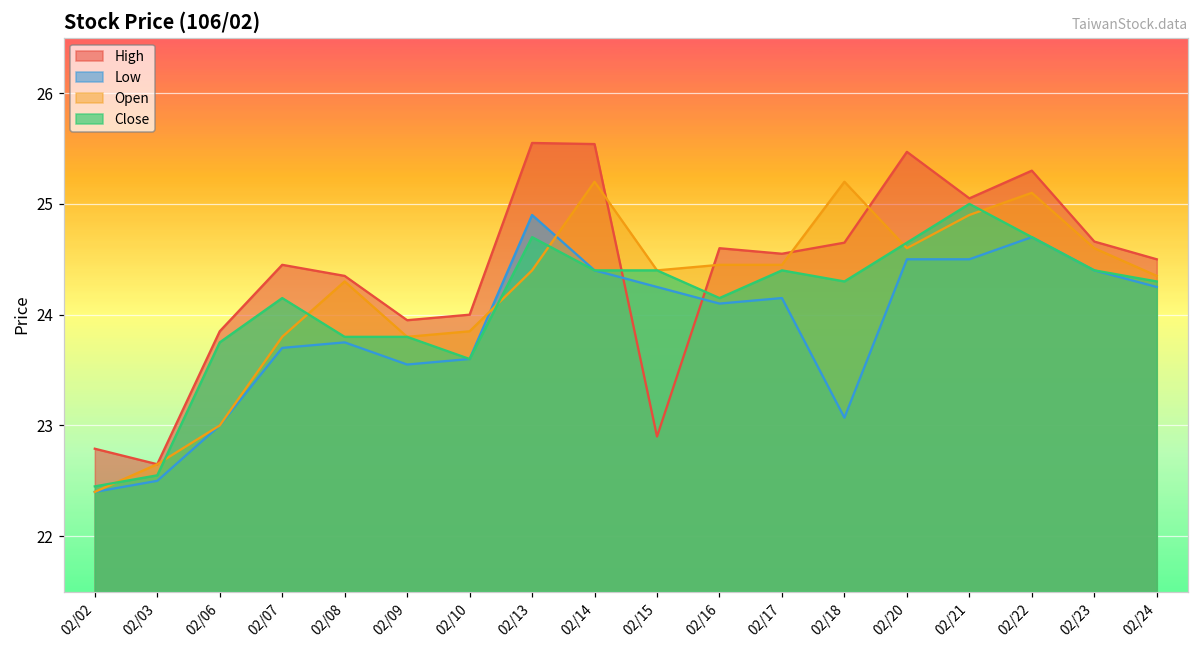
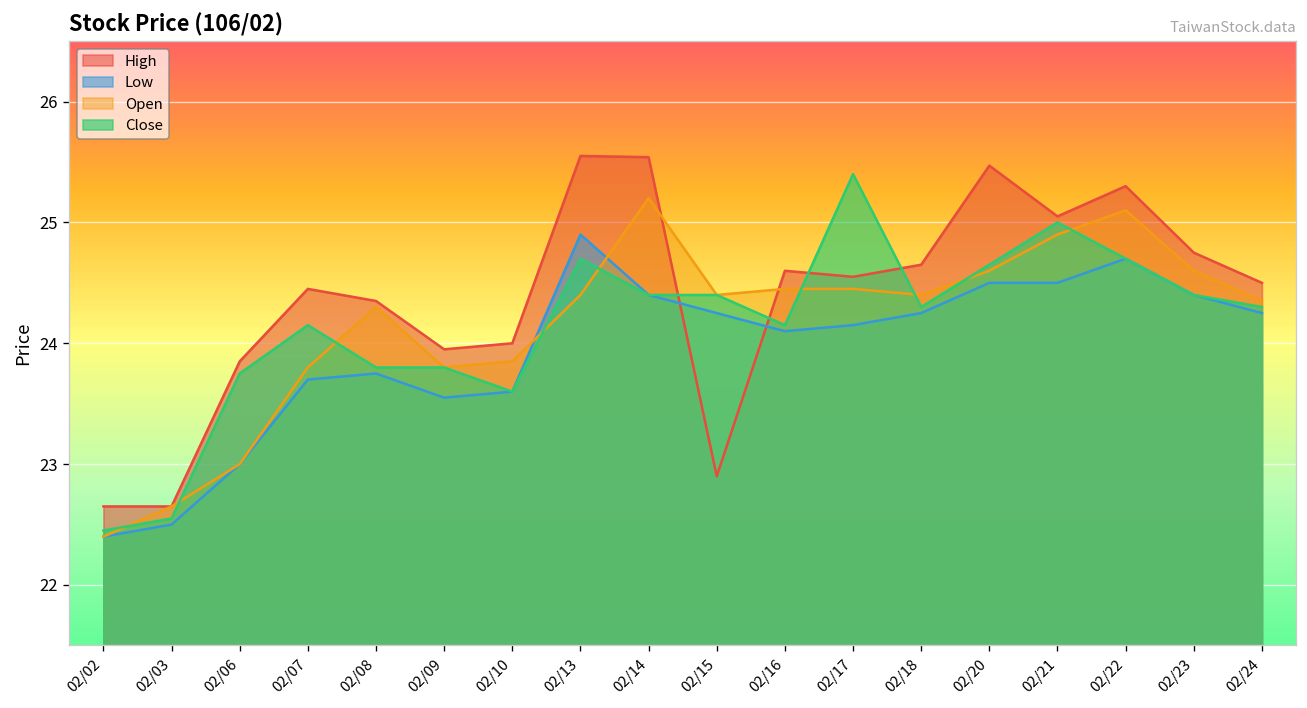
High, 02/02: 22.79 -> 22.65
Close, 02/17: 24.4 -> 25.4
Low, 02/18: 23.07 -> 24.25
Open, 02/18: 25.2 -> 24.4
High, 02/23: 24.66 -> 24.75
